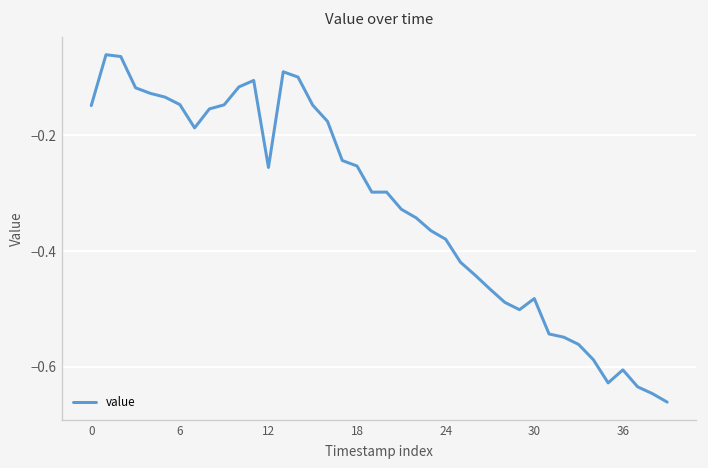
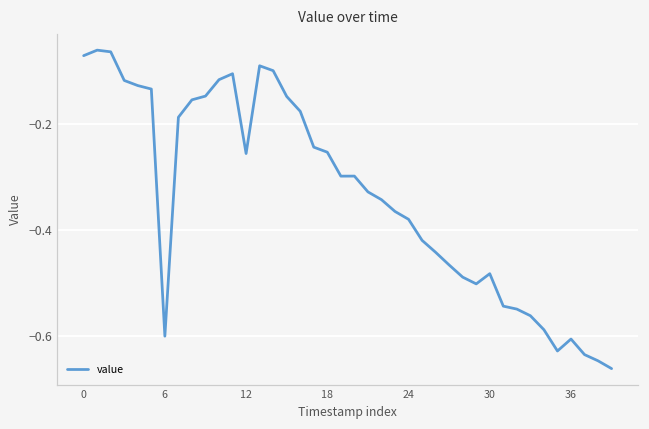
0: -0.15 -> -0.07
6: -0.15 -> -0.60
